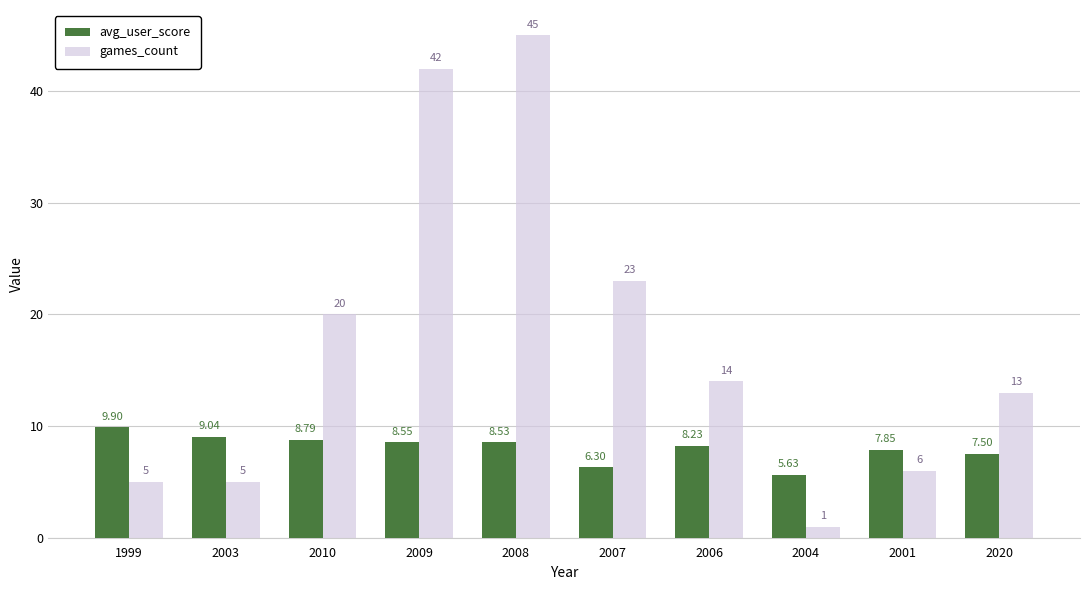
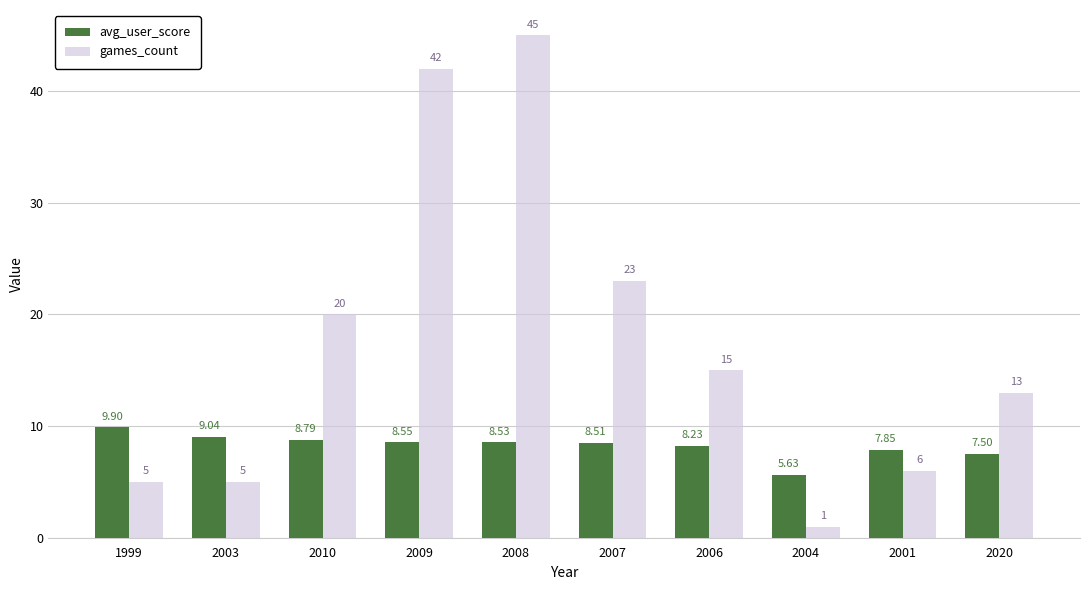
avg_user_score, 2007: 6.30 -> 8.51
games_count, 2006: 14 -> 15
